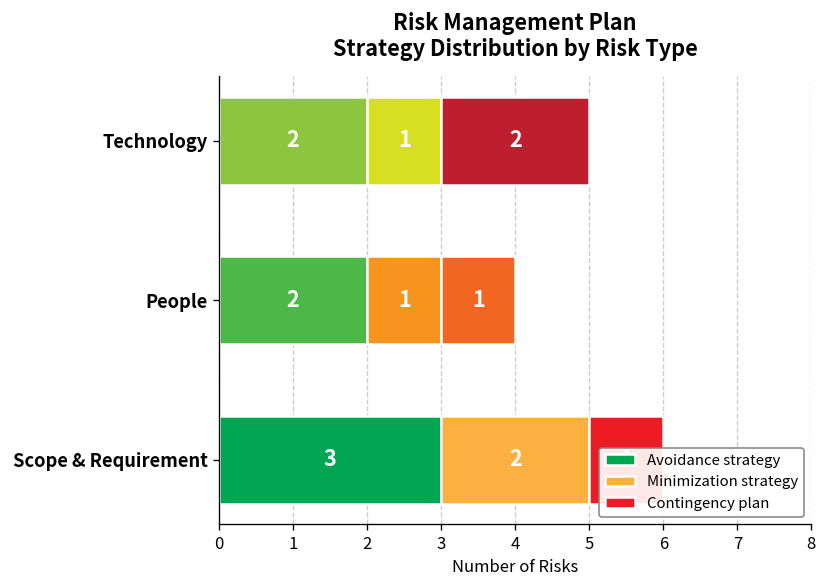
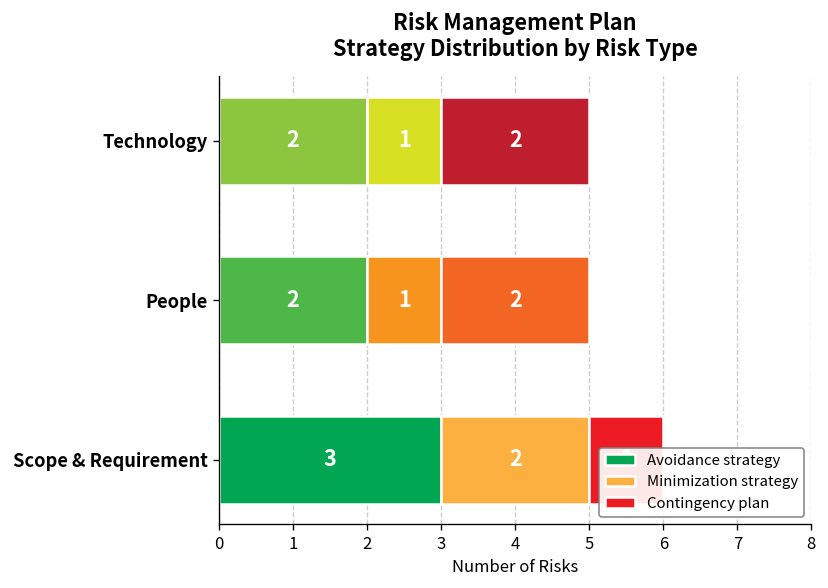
Contingency plan, People: 1 -> 2
